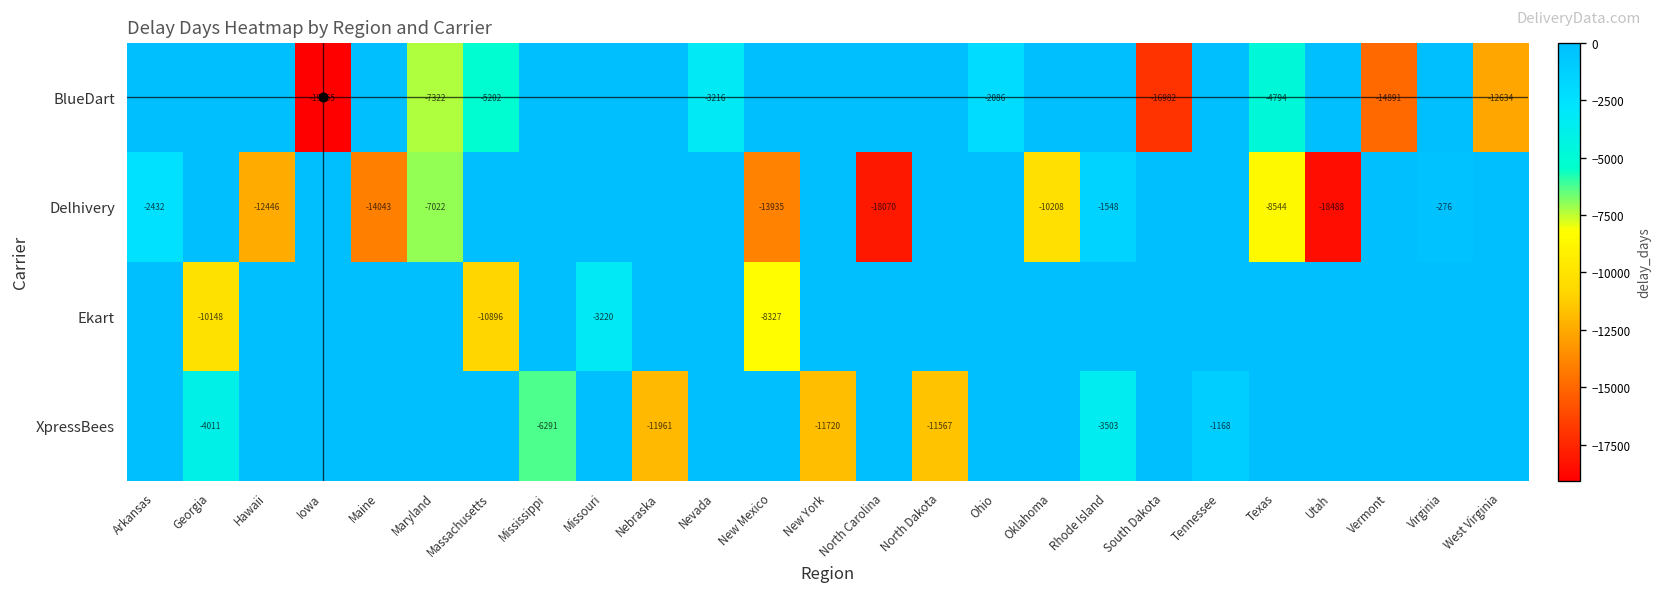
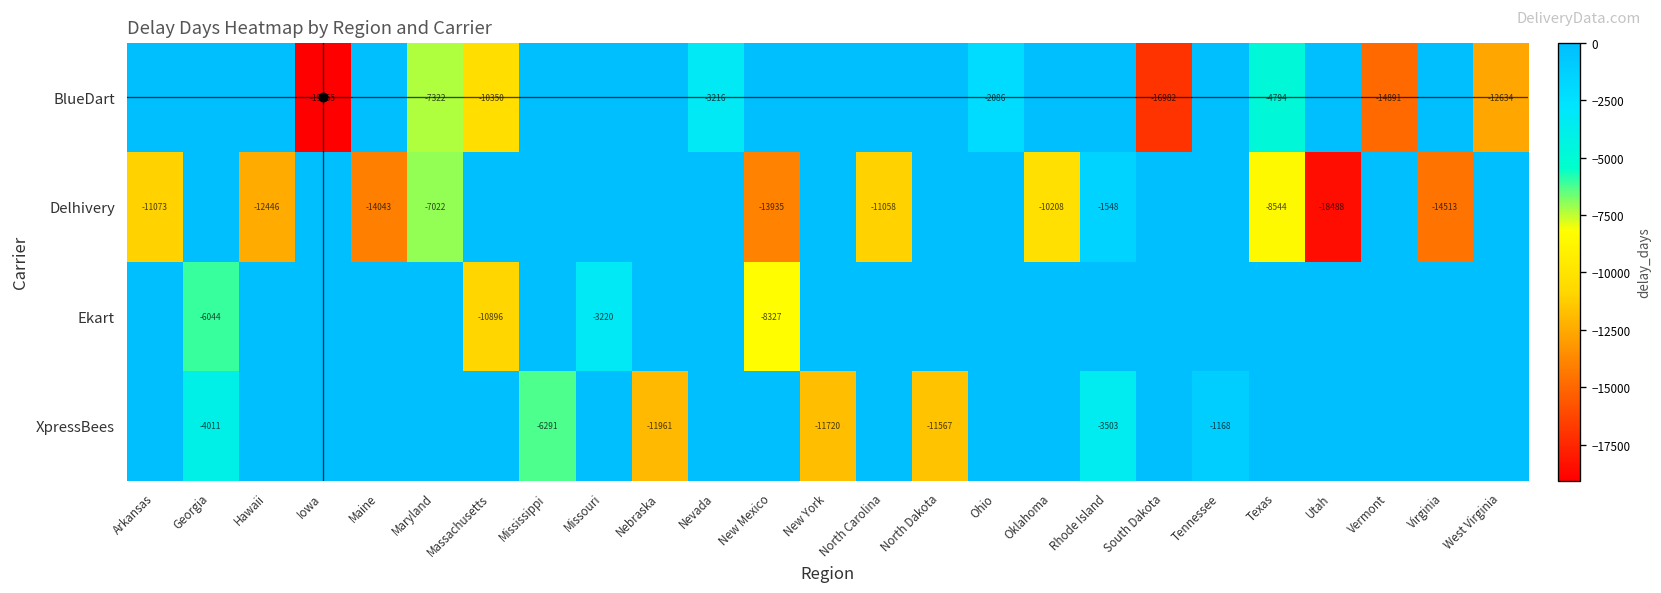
BlueDart, Massachusetts: -5202 -> -10350
Delhivery, Arkansas: -2432 -> -11073
Delhivery, North Carolina: -18070 -> -11058
Delhivery, Virginia: -276 -> -14513
Ekart, Georgia: -10148 -> -6044
